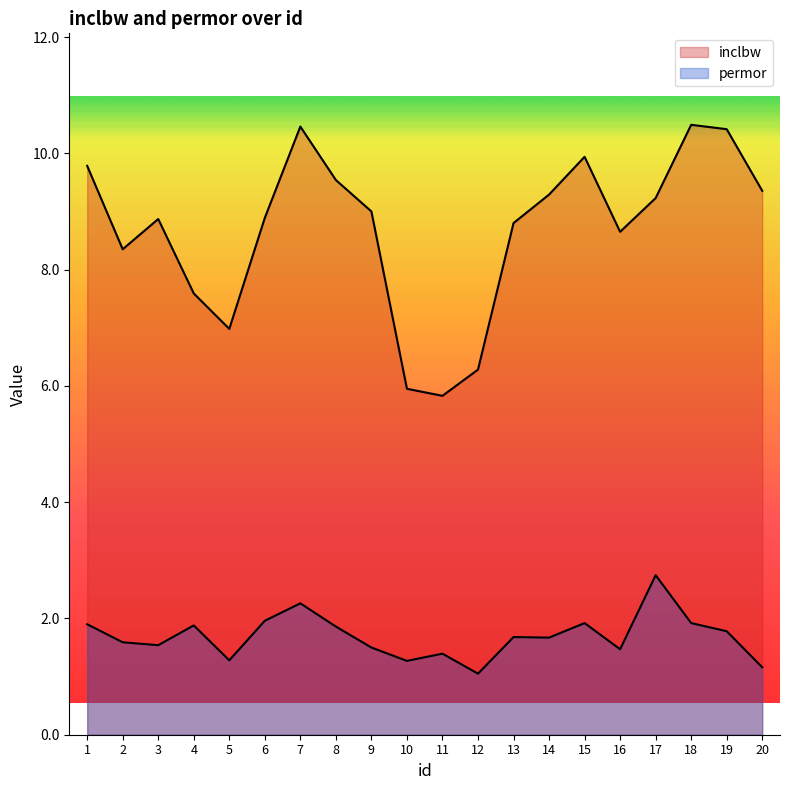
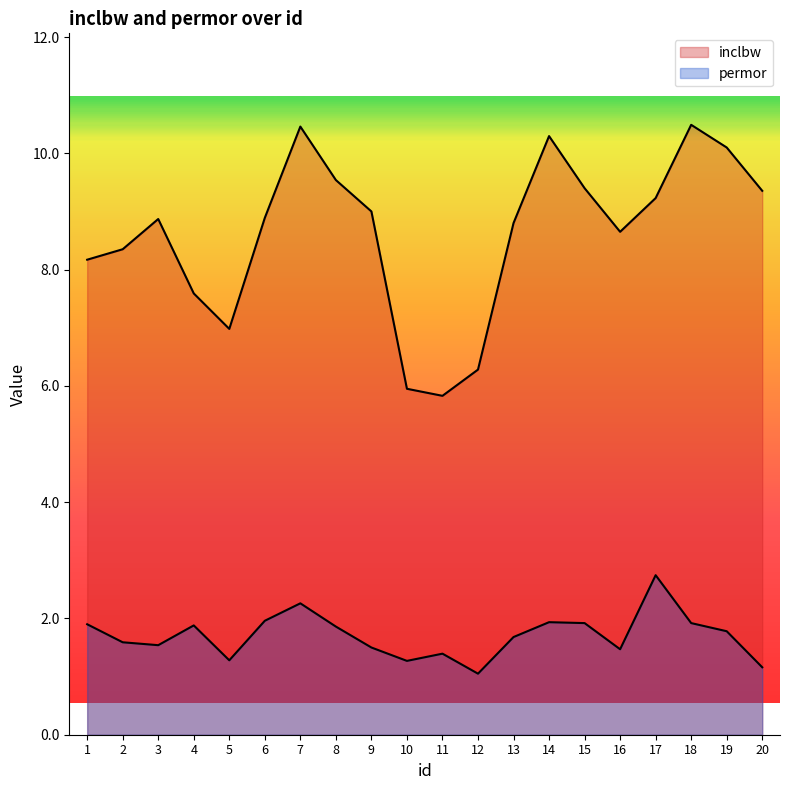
inclbw, 1: 9.8 -> 8.2
inclbw, 14: 9.3 -> 10.3
permor, 14: 1.7 -> 1.9
inclbw, 15: 9.9 -> 9.4
inclbw, 19: 10.4 -> 10.1
